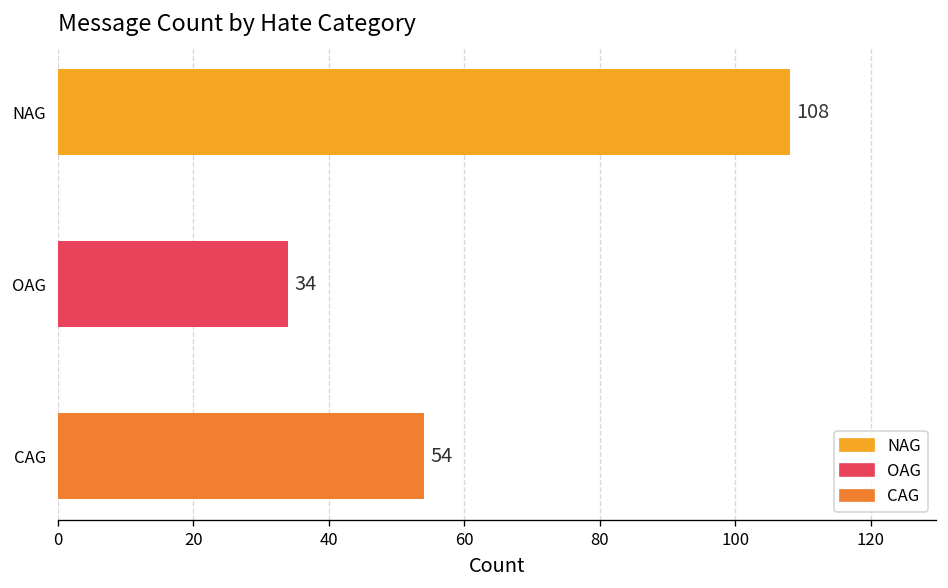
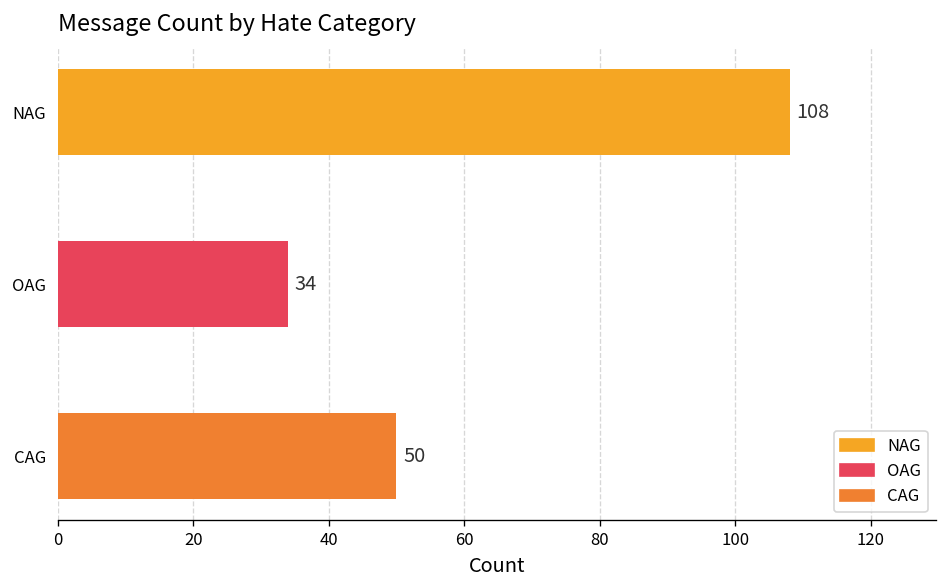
CAG: 54 -> 50
